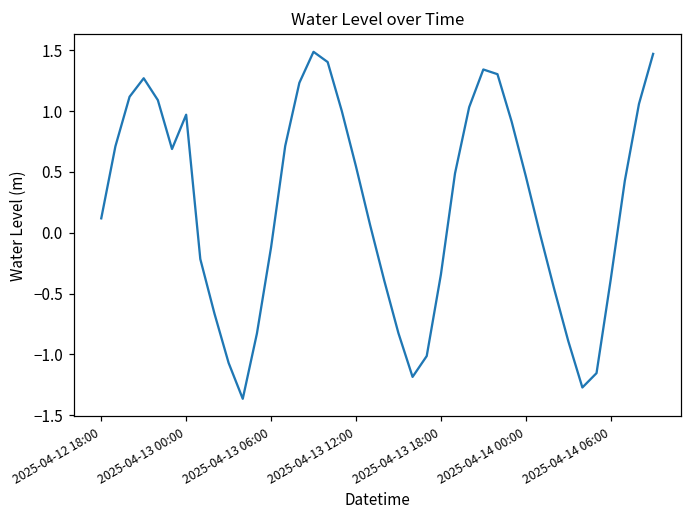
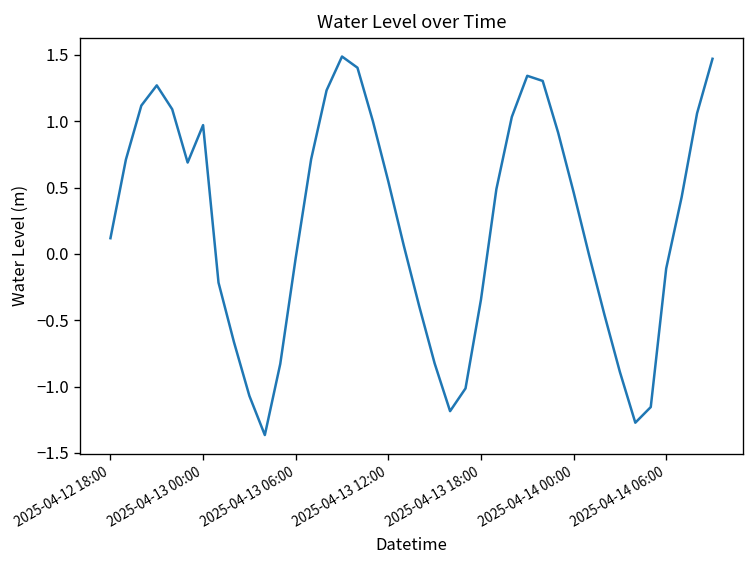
2025-04-13 06:00: -0.12 -> -0.03
2025-04-14 06:00: -0.39 -> -0.11
